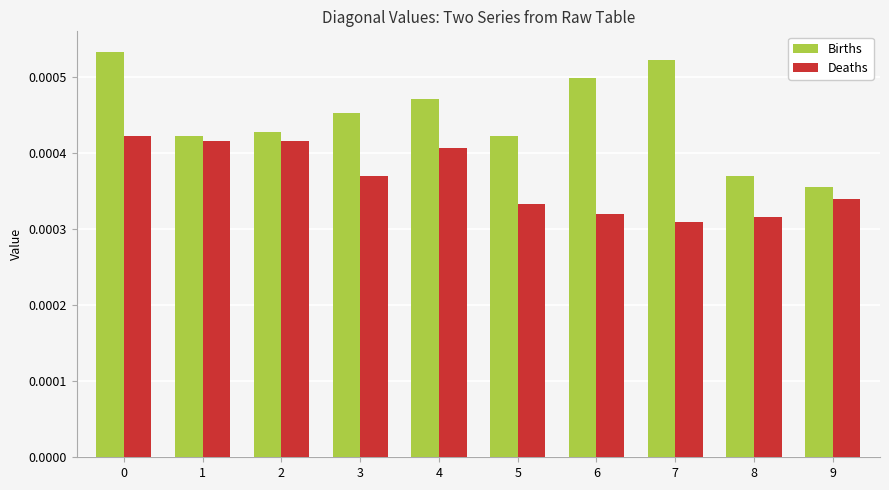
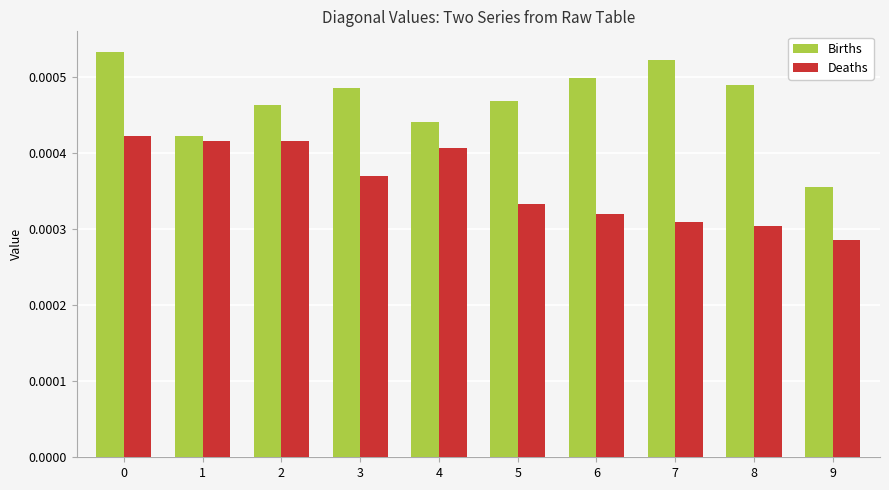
Births, 2: 0.00043 -> 0.00046
Births, 3: 0.00045 -> 0.00049
Births, 4: 0.00047 -> 0.00044
Births, 5: 0.00042 -> 0.00047
Births, 8: 0.00037 -> 0.00049
Deaths, 8: 0.00032 -> 0.00030
Deaths, 9: 0.00034 -> 0.00029
